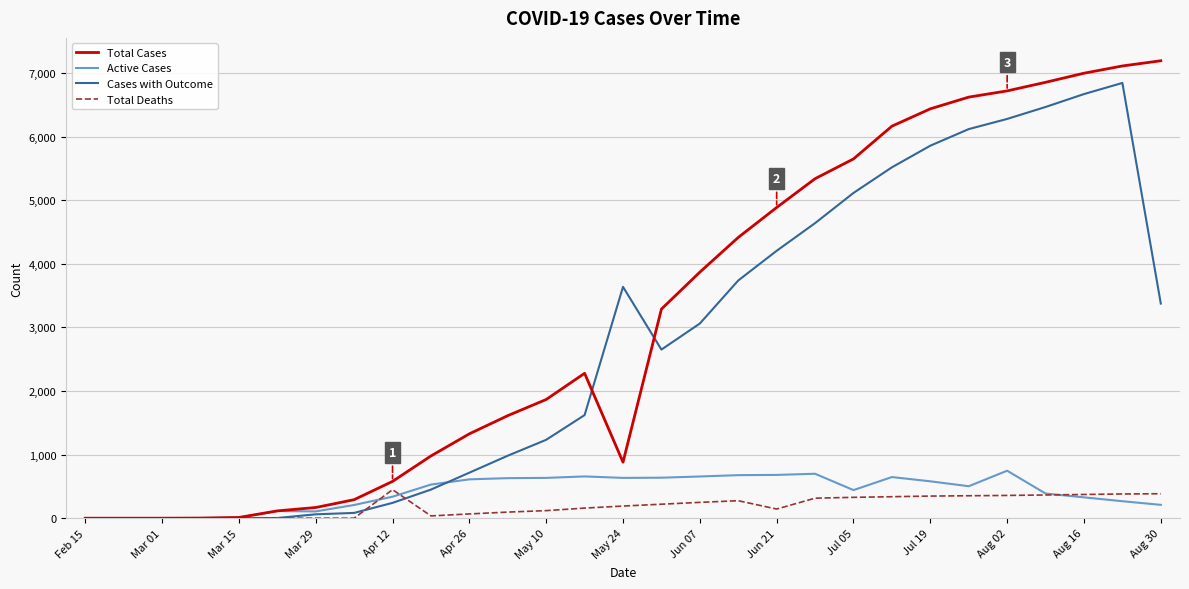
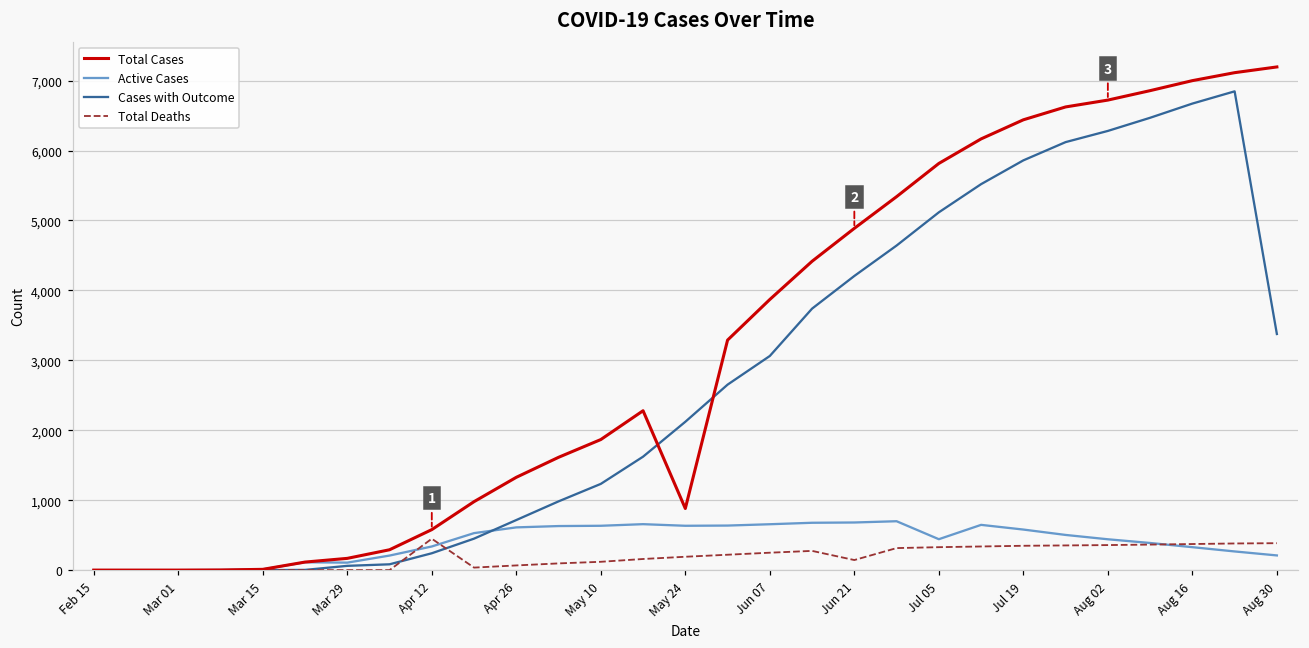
Cases with Outcome, May 24: 3,600 -> 2,100
Total Cases, Jul 05: 5,700 -> 5,800
Active Cases, Aug 02: 700 -> 400
